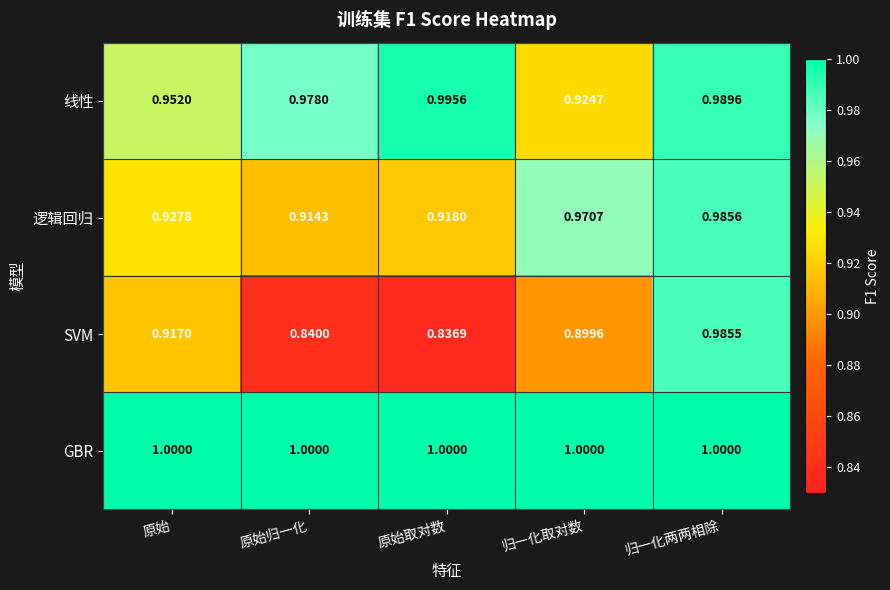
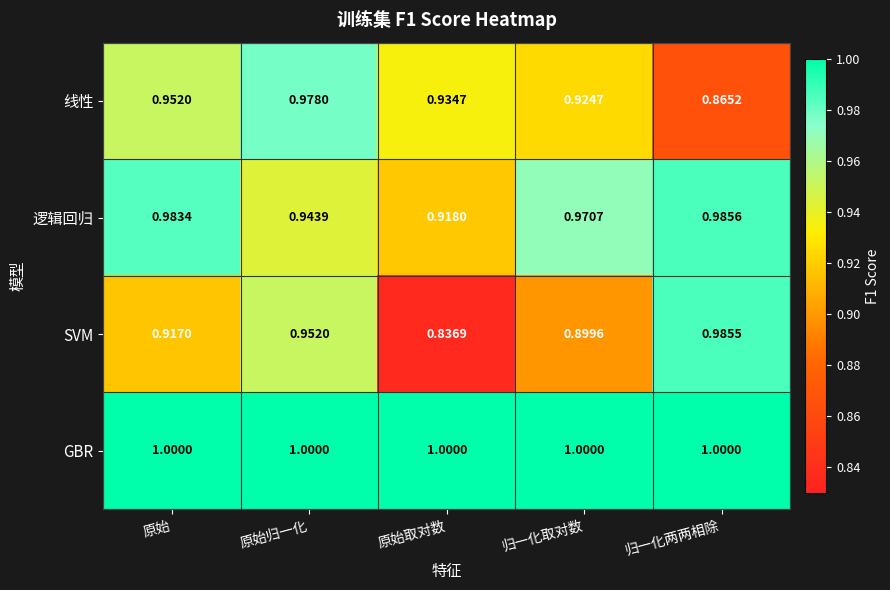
线性, 原始取对数: 0.9956 -> 0.9347
线性, 归一化两两相除: 0.9896 -> 0.8652
逻辑回归, 原始: 0.9278 -> 0.9834
逻辑回归, 原始归一化: 0.9143 -> 0.9439
SVM, 原始归一化: 0.8400 -> 0.9520
